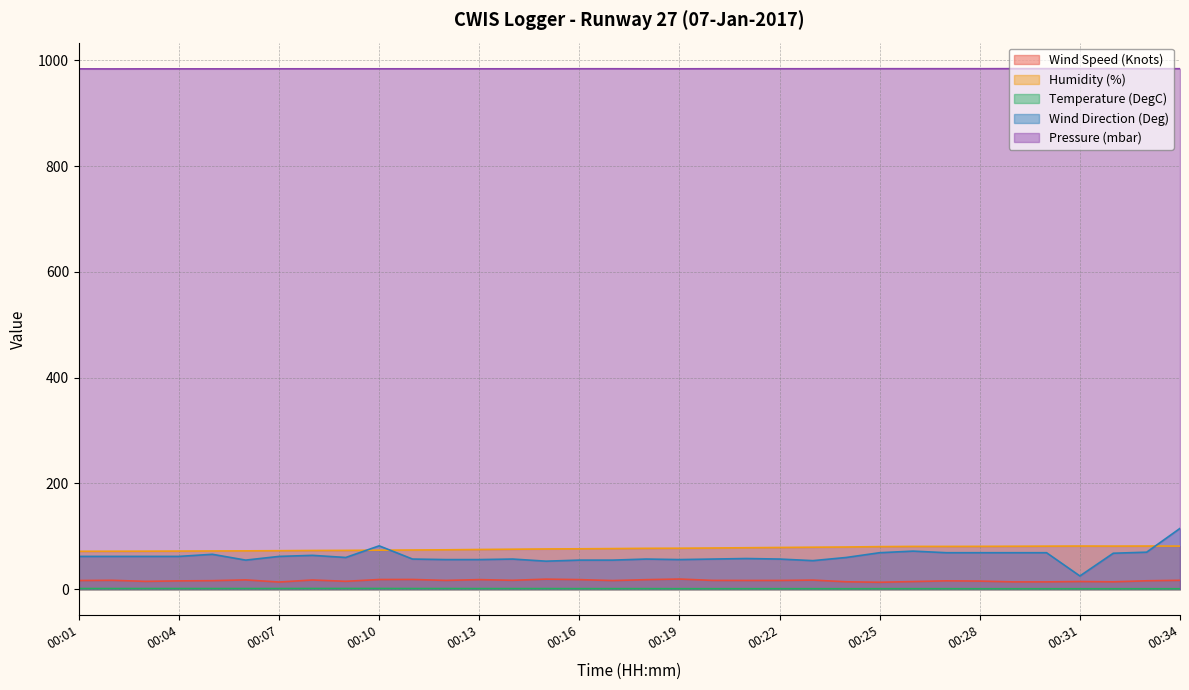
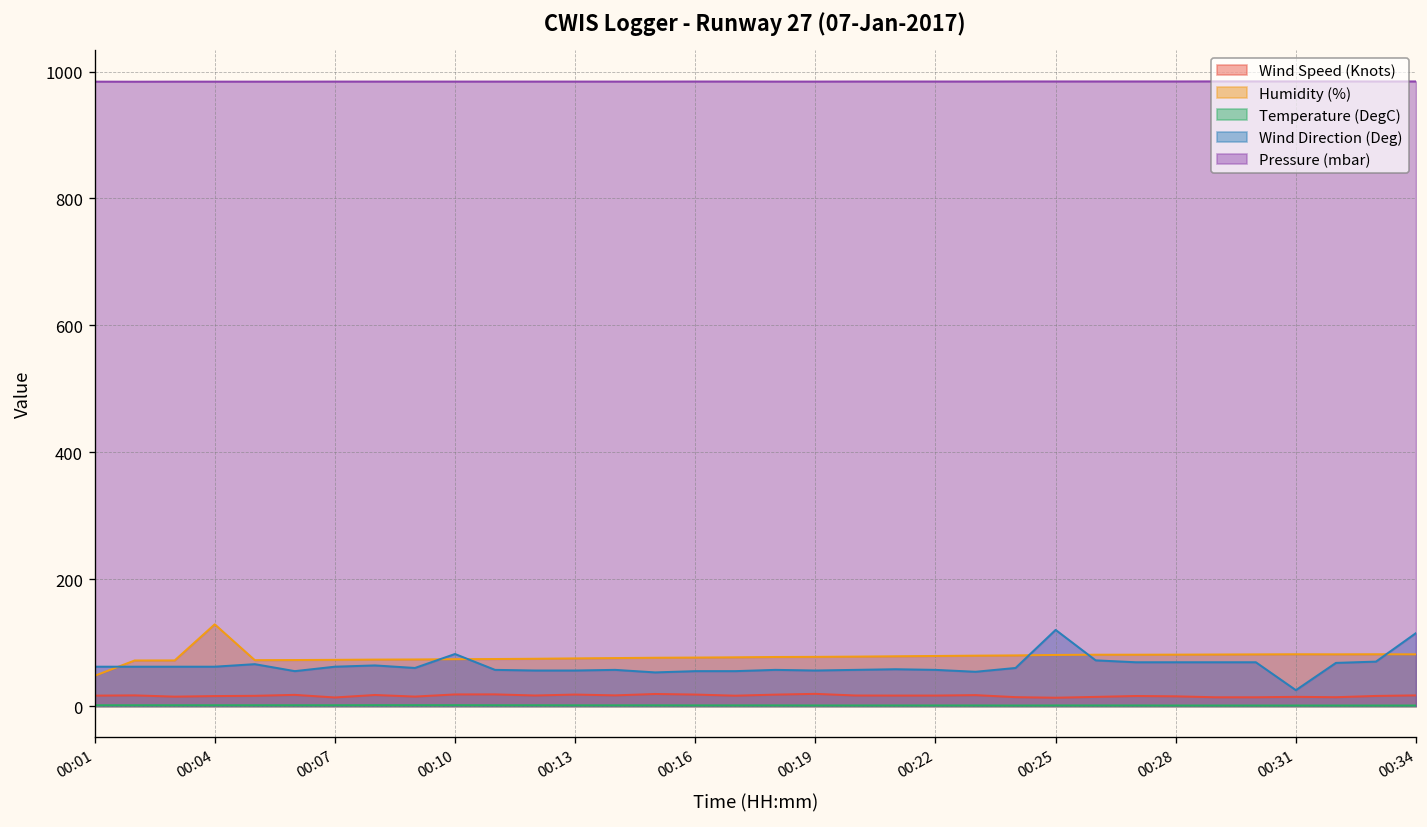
Humidity (%), 00:01: 70 -> 50
Humidity (%), 00:04: 70 -> 130
Wind Direction (Deg), 00:25: 70 -> 120
